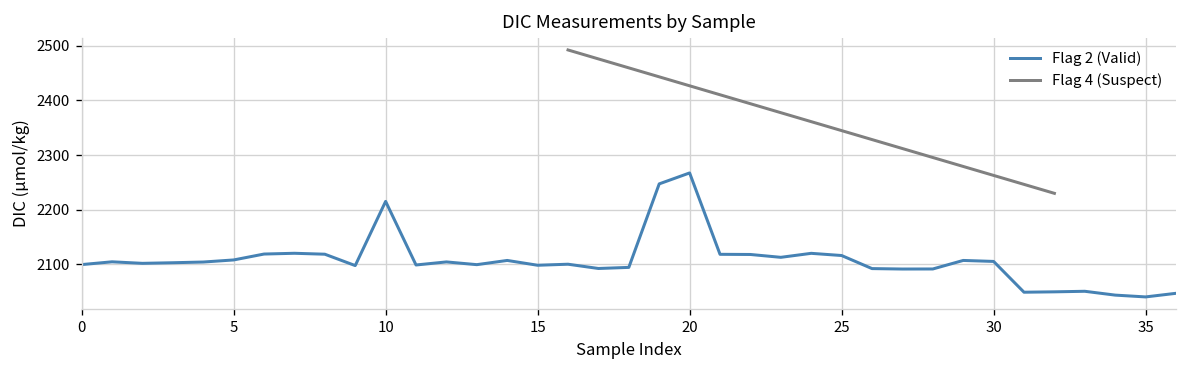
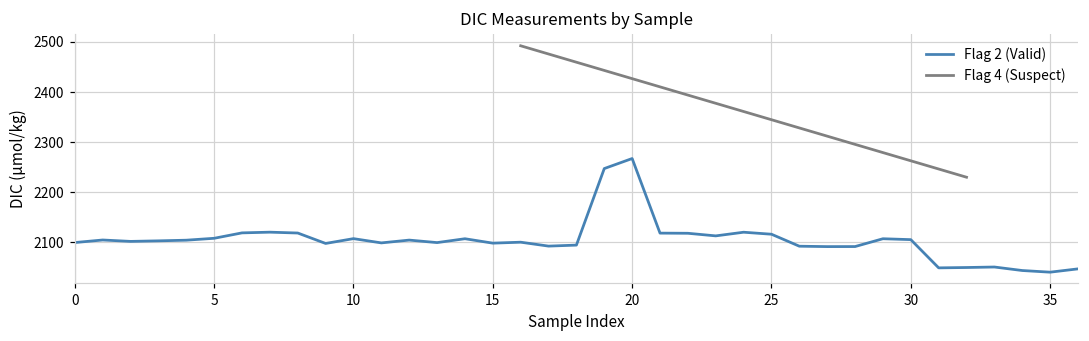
Flag 2 (Valid), 10: 2220 -> 2110
